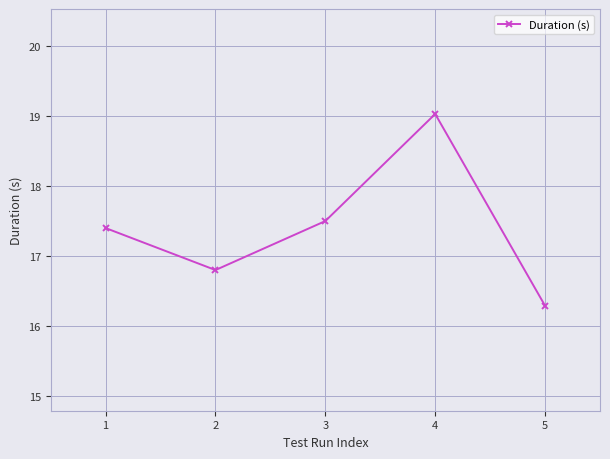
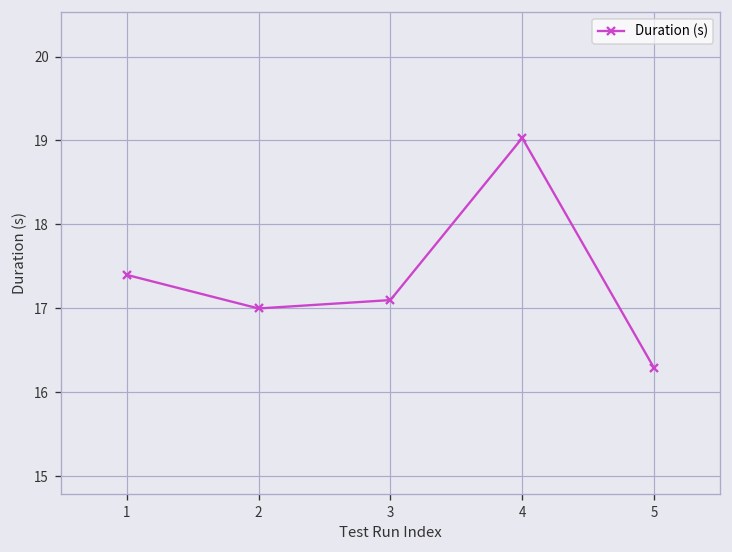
2: 16.8 -> 17.0
3: 17.5 -> 17.1
